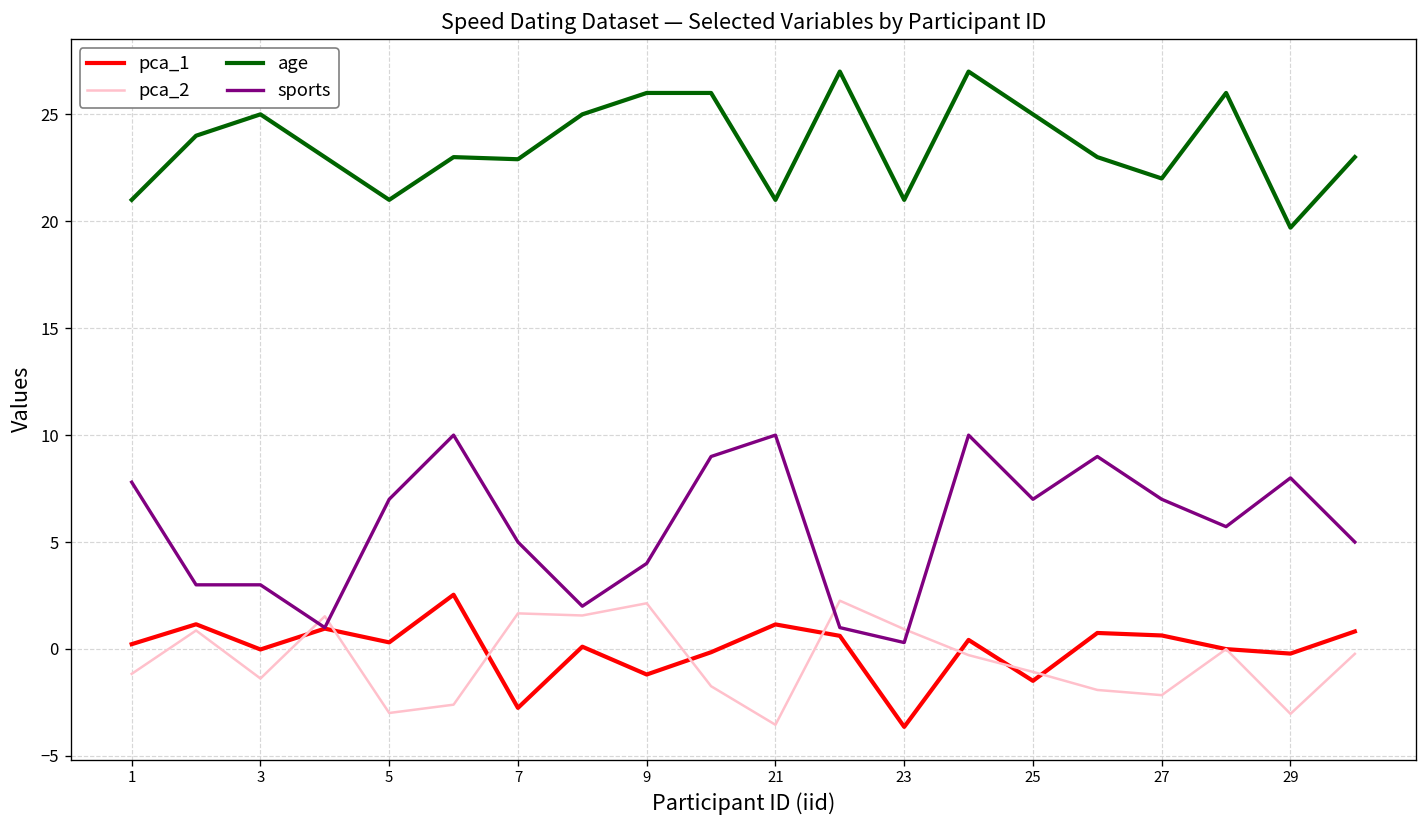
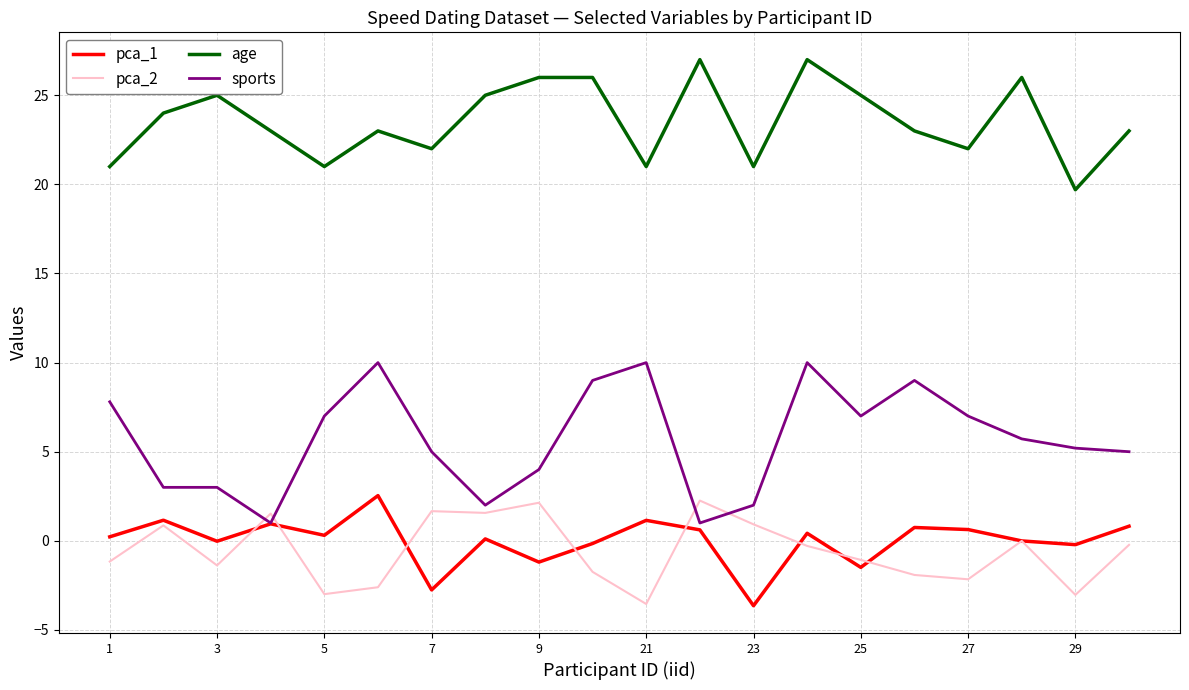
age, 7: 22.9 -> 22.0
sports, 23: 0.3 -> 2.0
sports, 29: 8.0 -> 5.2
